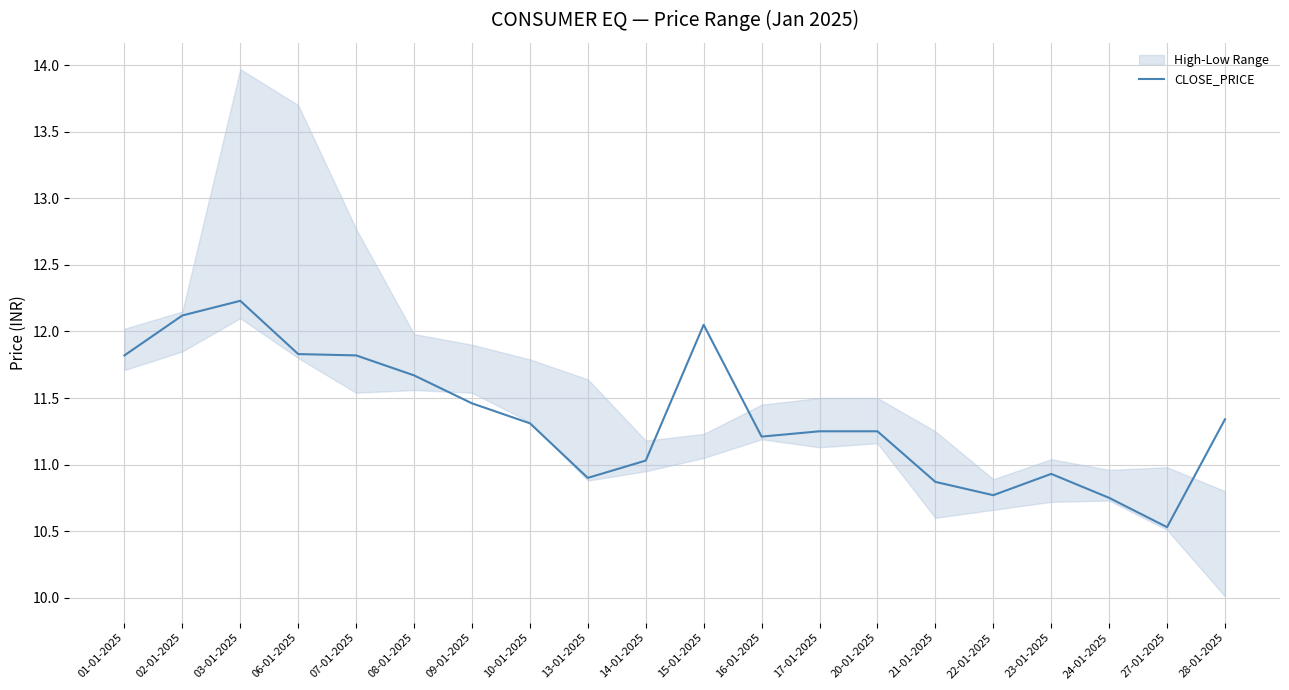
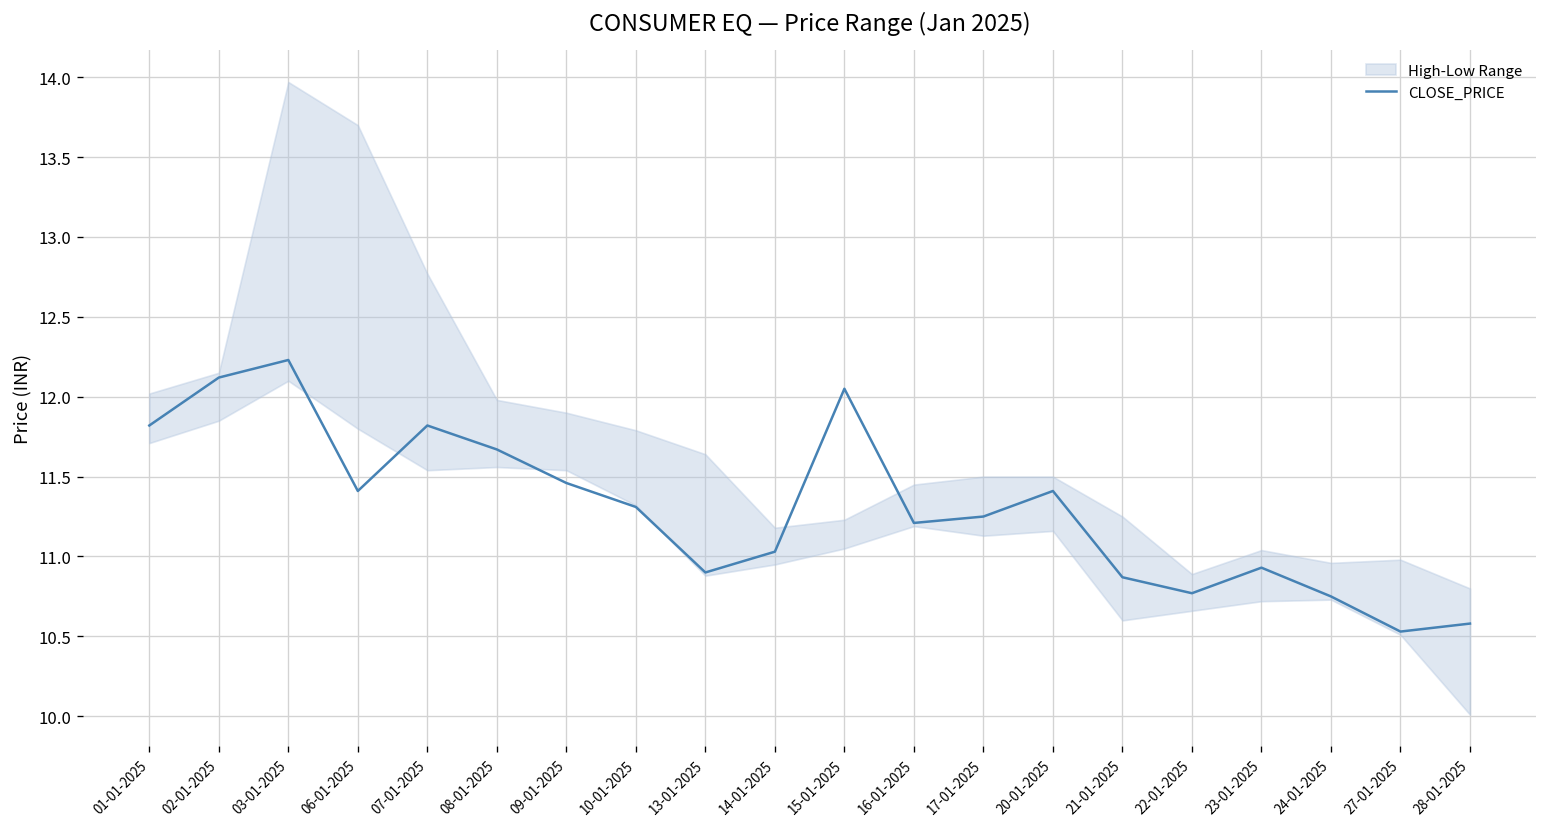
CLOSE_PRICE, 06-01-2025: 11.83 -> 11.41
CLOSE_PRICE, 20-01-2025: 11.25 -> 11.41
CLOSE_PRICE, 28-01-2025: 11.34 -> 10.58
